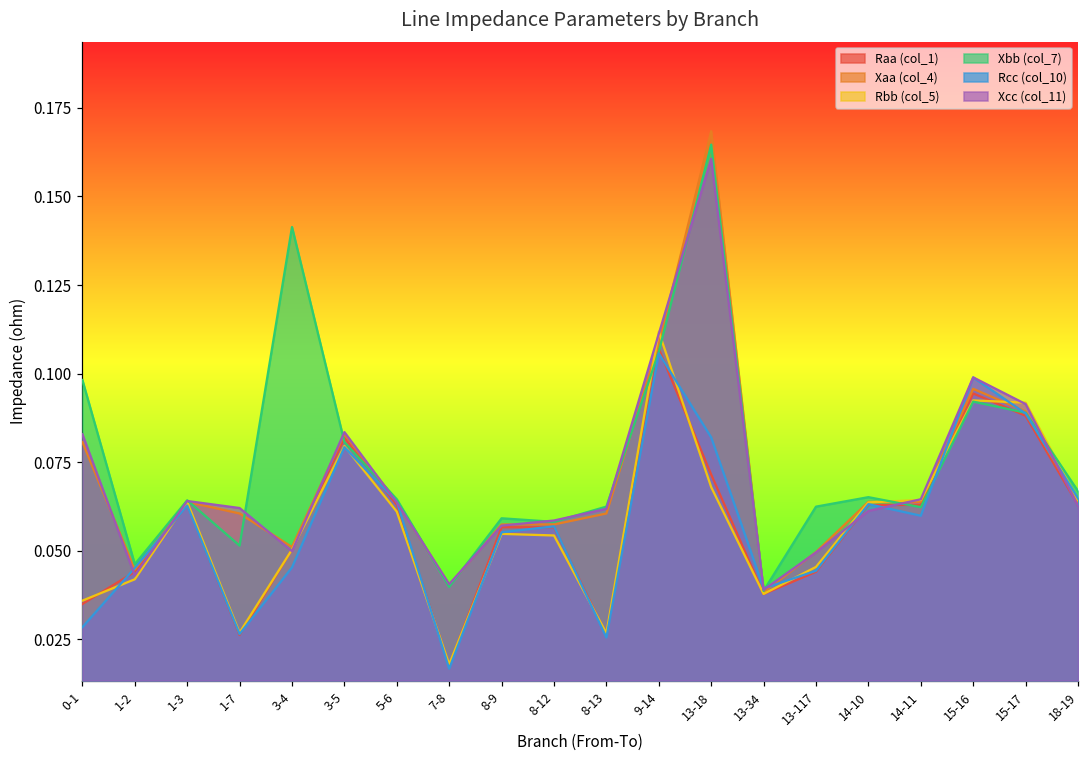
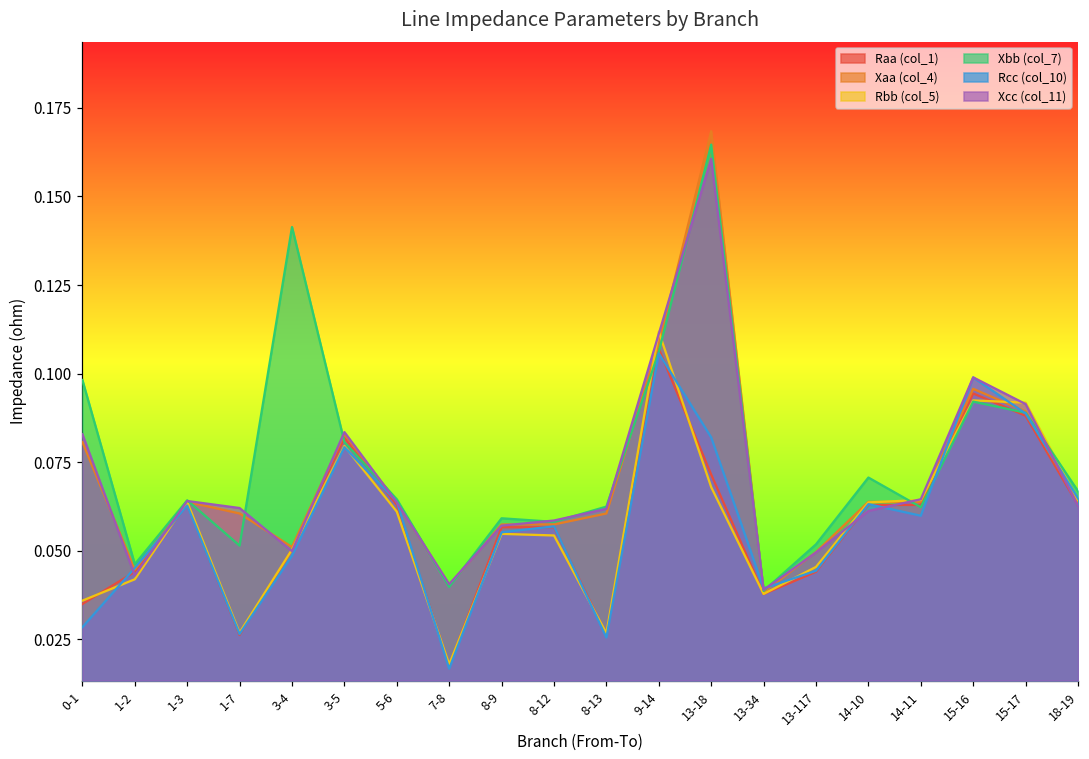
Rcc (col_10), 3-4: 0.045 -> 0.049
Xbb (col_7), 13-117: 0.062 -> 0.052
Xbb (col_7), 14-10: 0.065 -> 0.071
